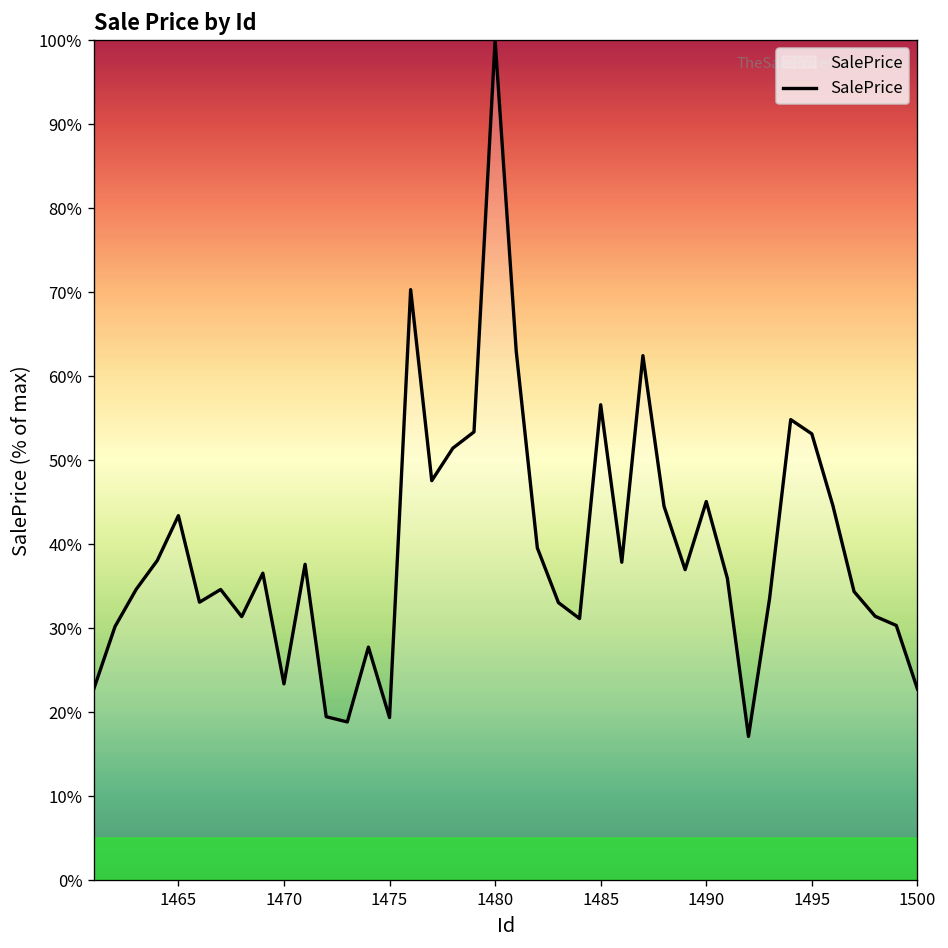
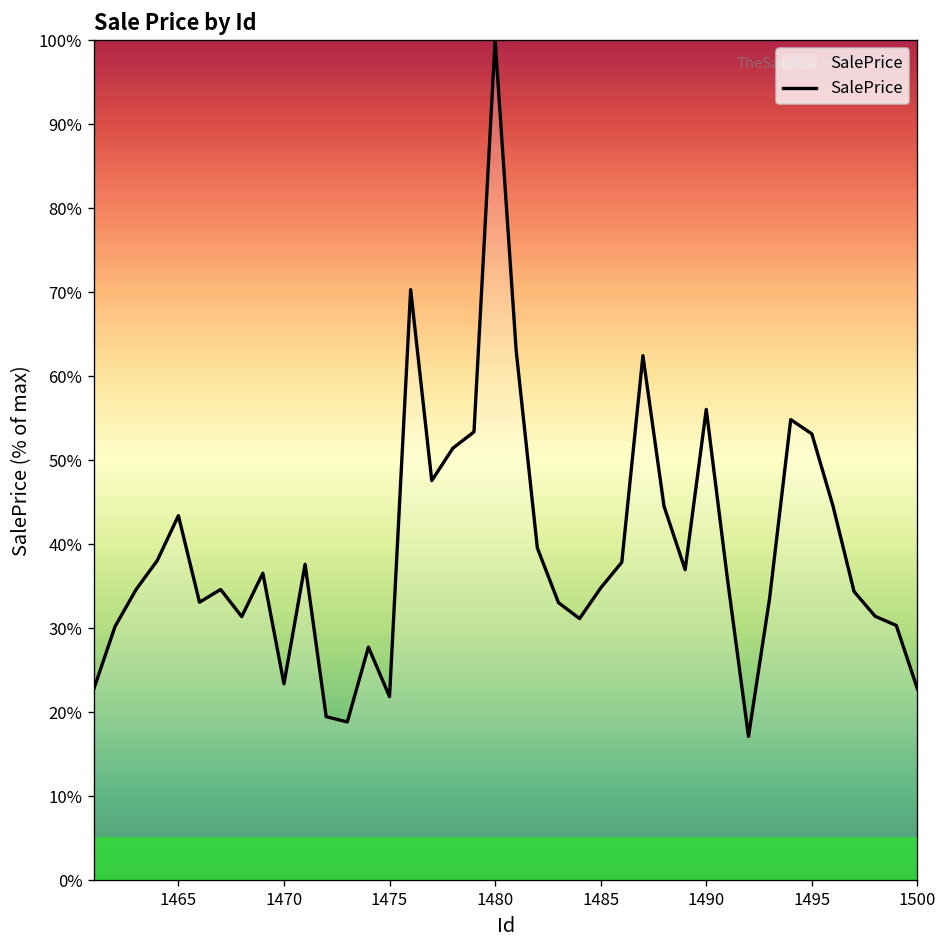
1475: 19% -> 22%
1485: 57% -> 35%
1490: 45% -> 56%
